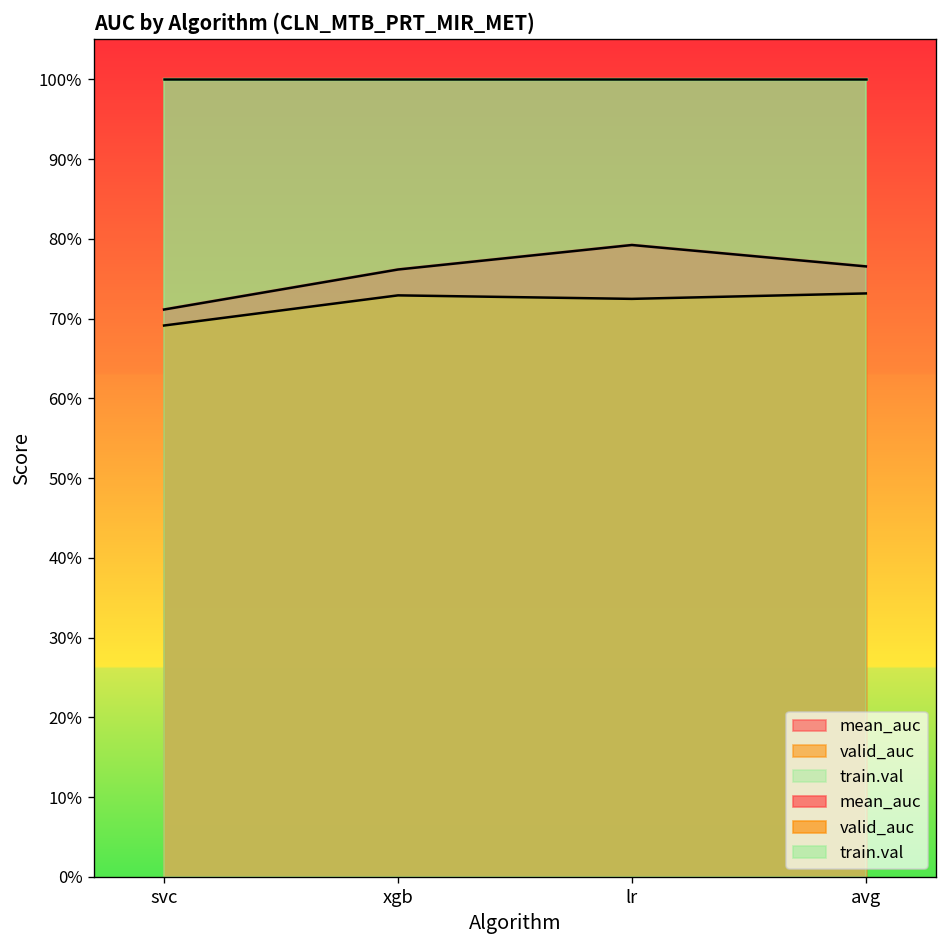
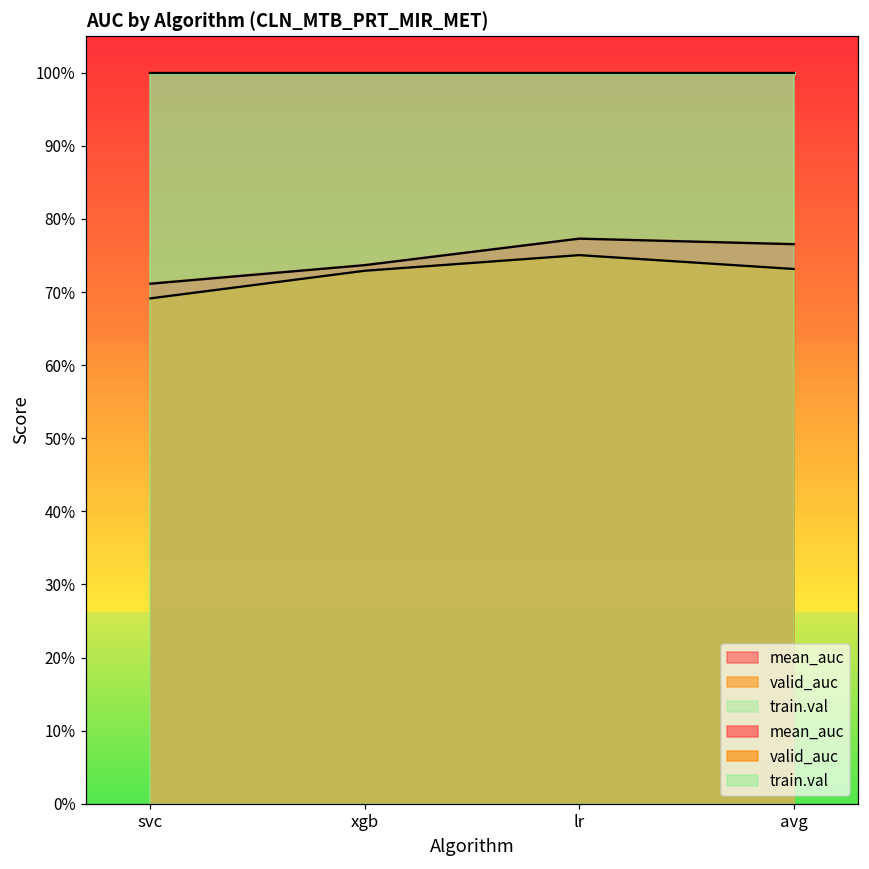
mean_auc, xgb: 76% -> 74%
mean_auc, lr: 79% -> 77%
valid_auc, lr: 72% -> 75%
